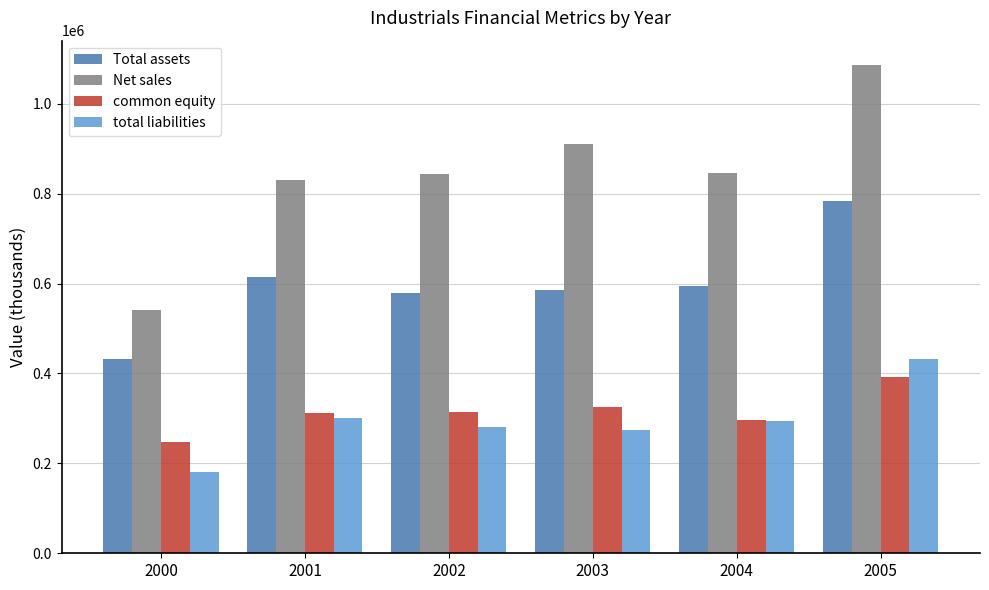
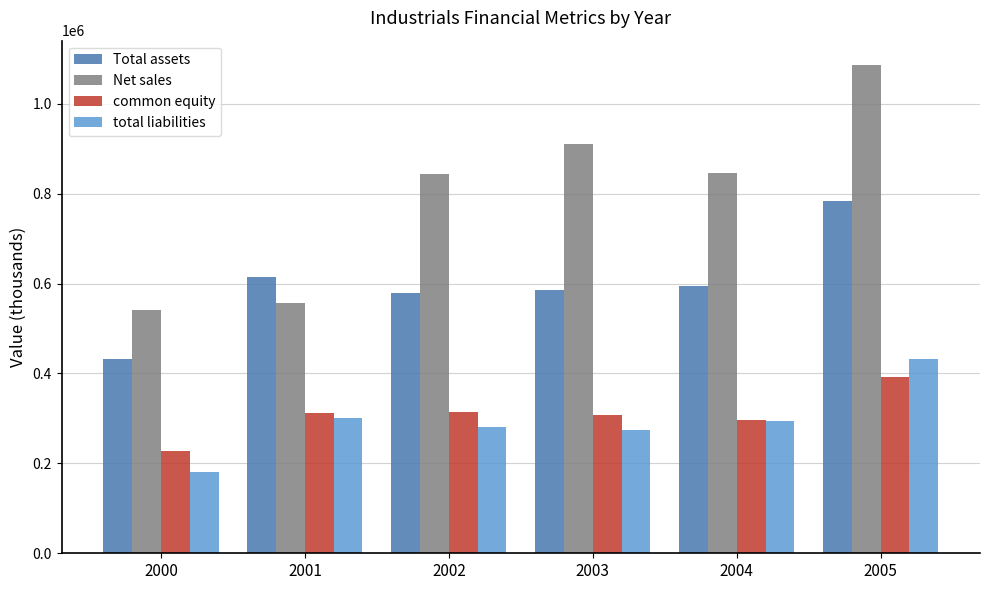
common equity, 2000: 250000 -> 230000
Net sales, 2001: 830000 -> 560000
common equity, 2003: 320000 -> 310000
